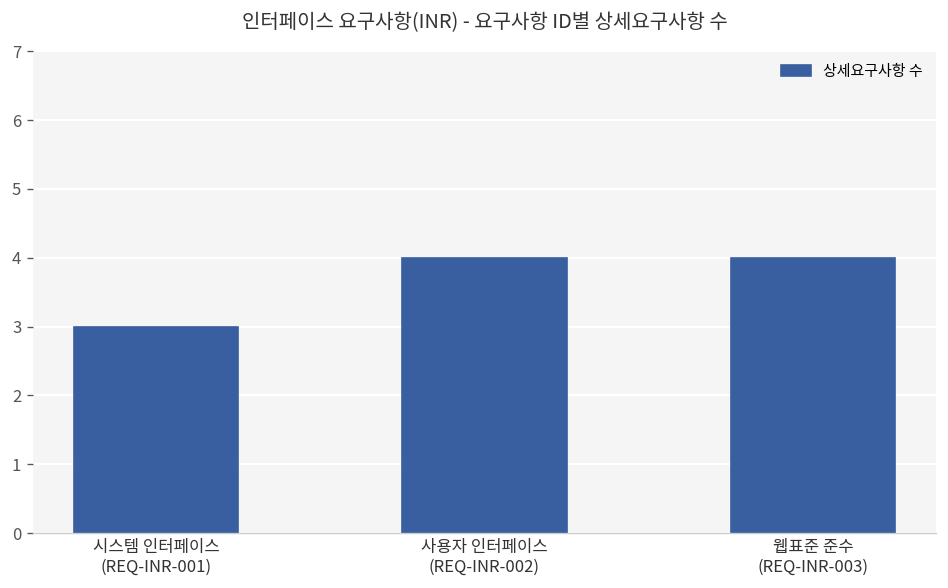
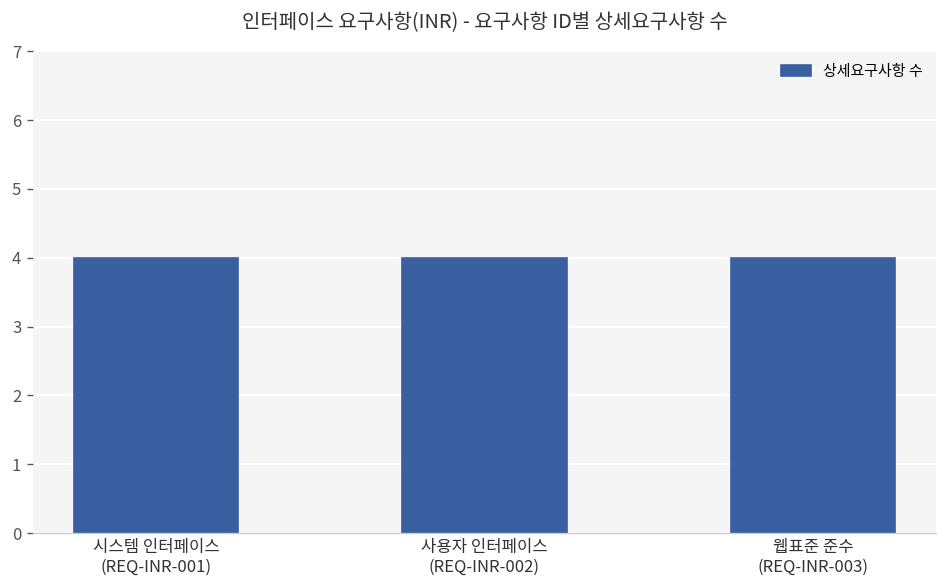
시스템 인터페이스 (REQ-INR-001): 3 -> 4
